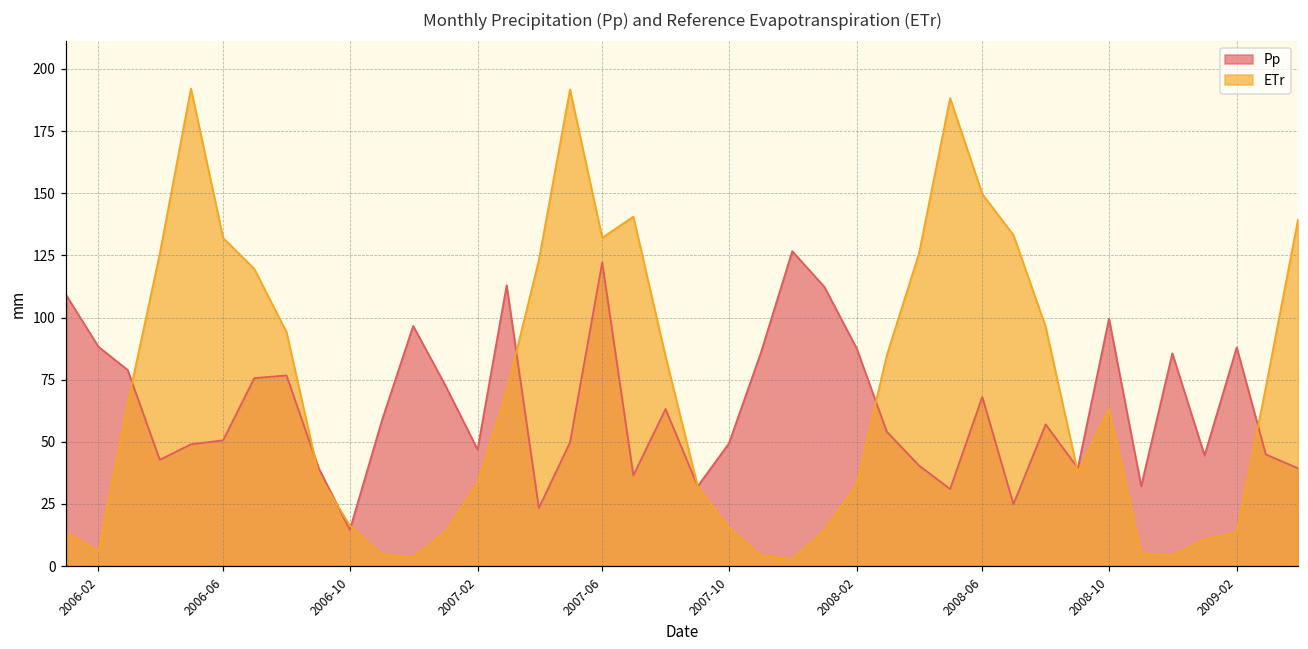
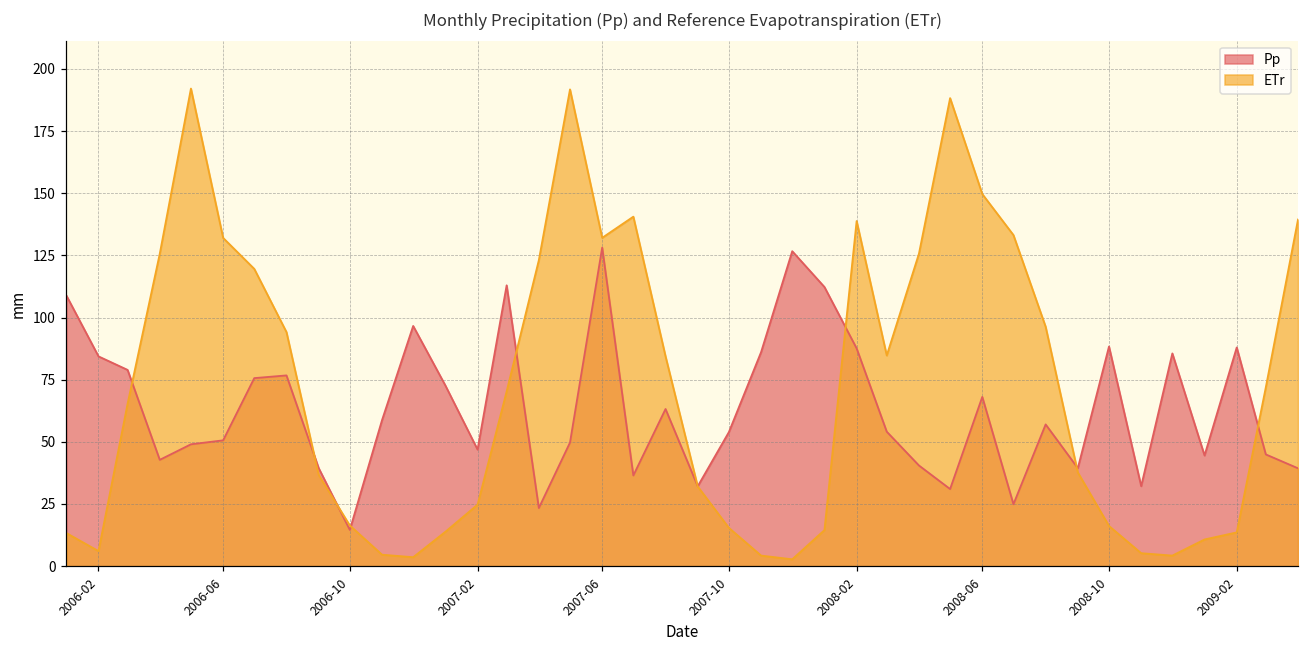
Pp, 2006-02: 88 -> 84
ETr, 2007-02: 33 -> 25
Pp, 2007-06: 122 -> 128
Pp, 2007-10: 49 -> 54
ETr, 2008-02: 33 -> 139
Pp, 2008-10: 100 -> 88
ETr, 2008-10: 63 -> 16
